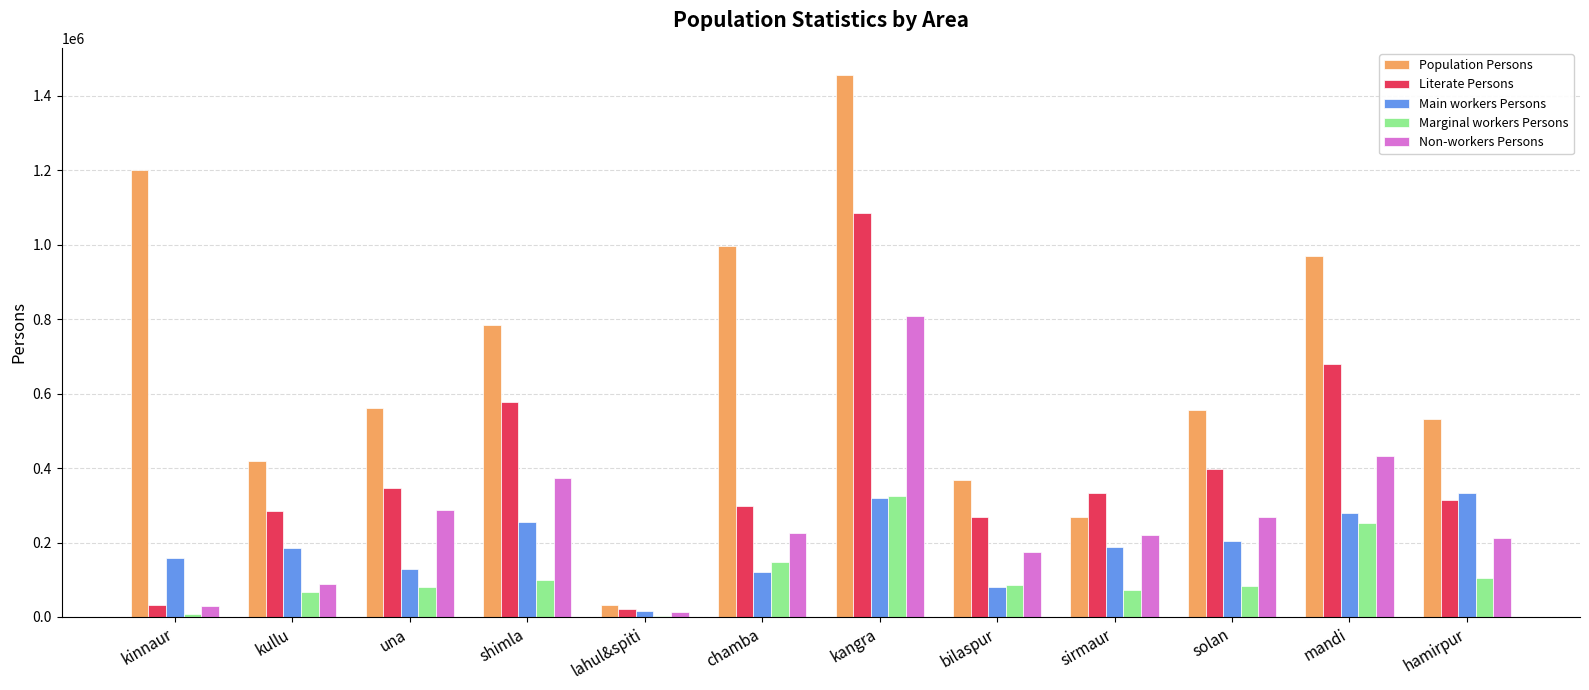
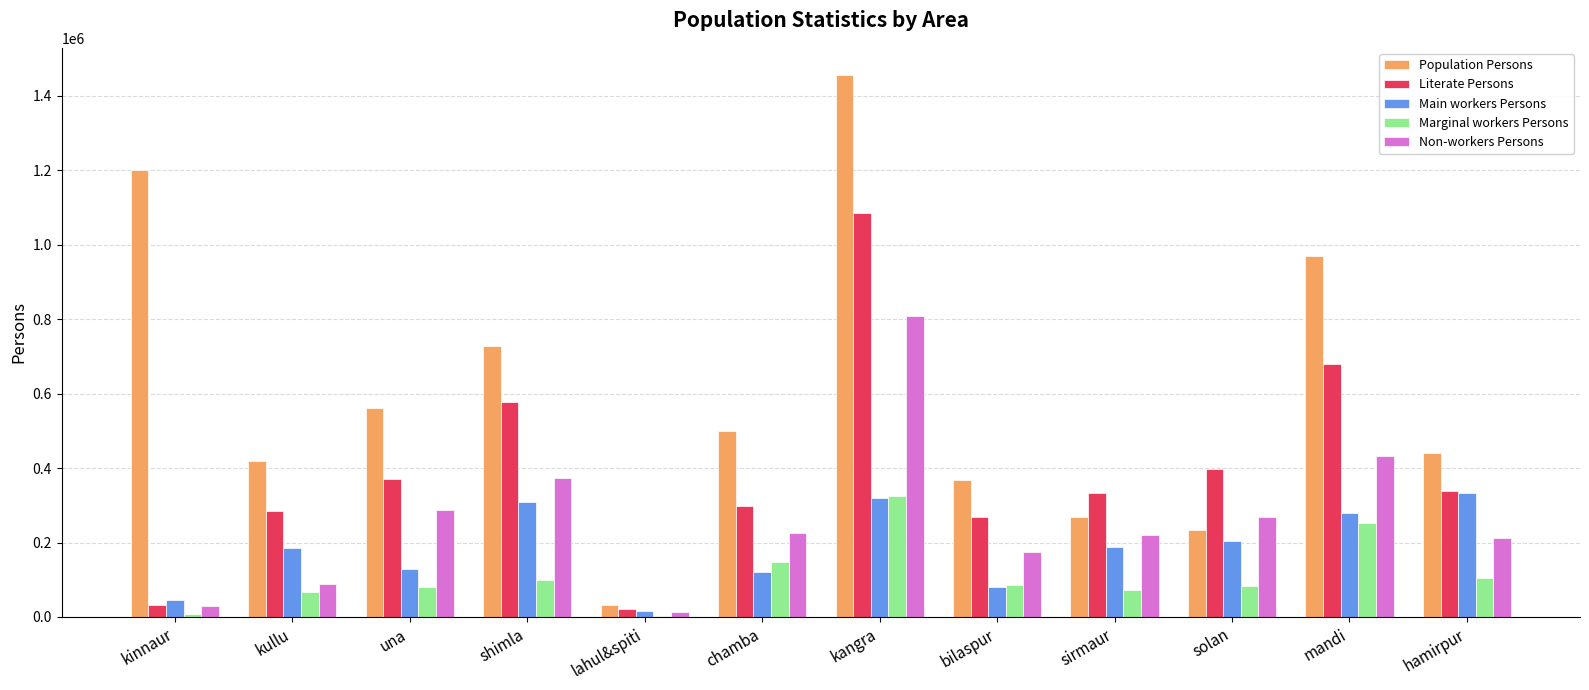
Main workers Persons, kinnaur: 160000 -> 40000
Literate Persons, una: 350000 -> 370000
Population Persons, shimla: 790000 -> 730000
Main workers Persons, shimla: 260000 -> 310000
Population Persons, chamba: 1000000 -> 500000
Population Persons, solan: 560000 -> 230000
Population Persons, hamirpur: 530000 -> 440000
Literate Persons, hamirpur: 320000 -> 340000
